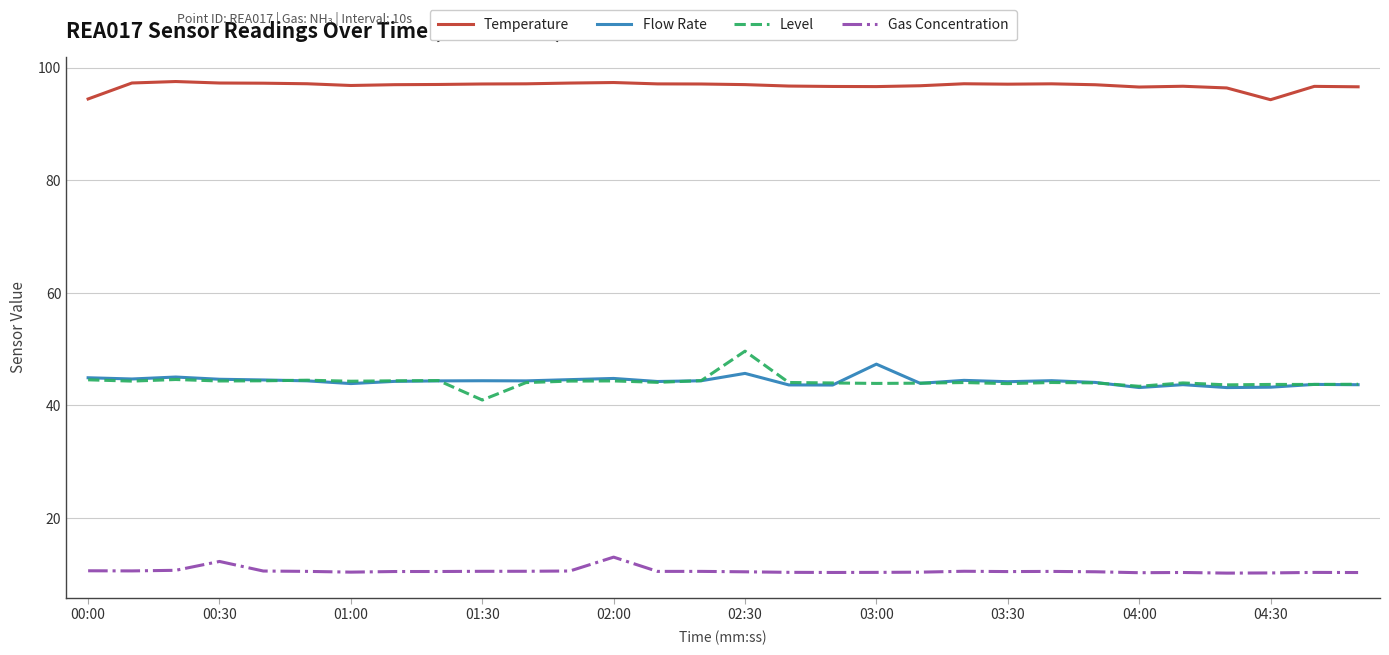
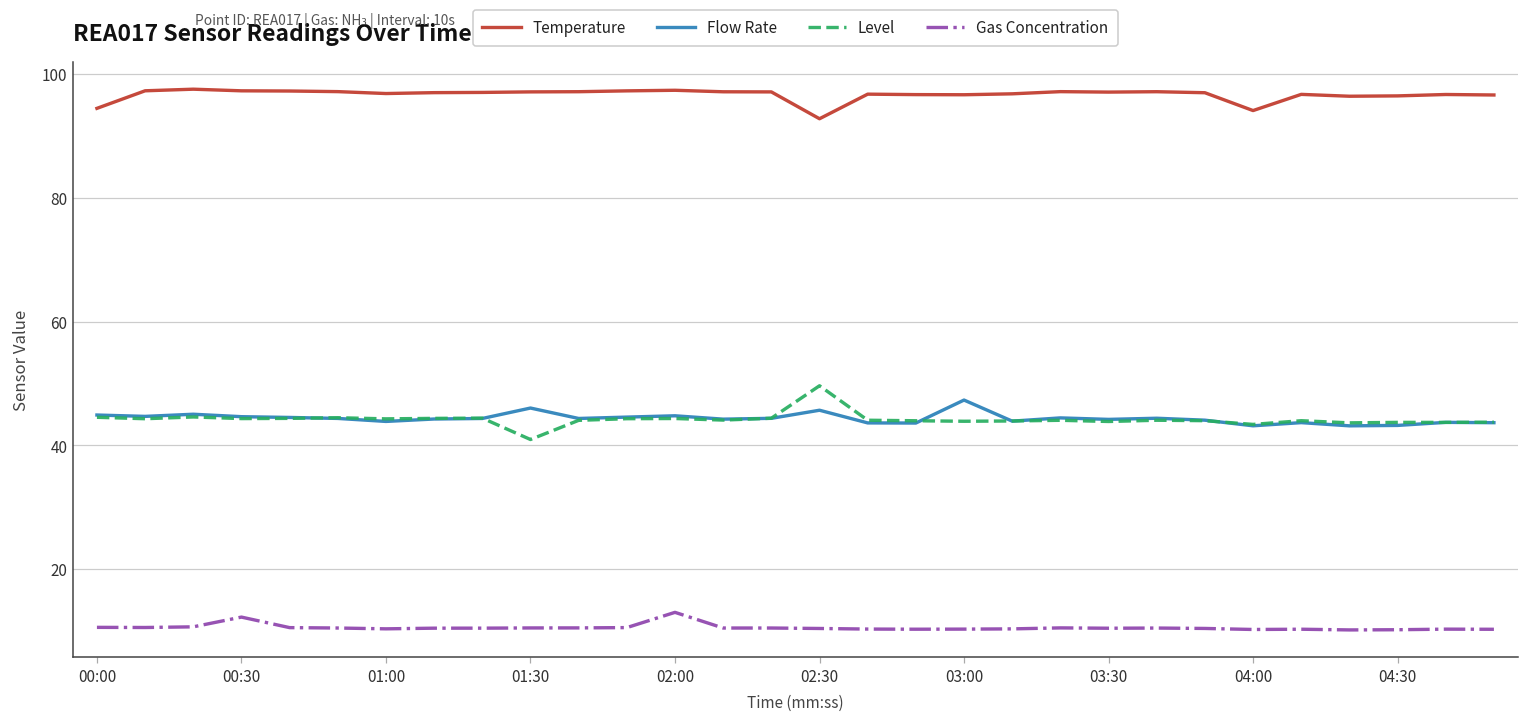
Flow Rate, 01:30: 44 -> 46
Temperature, 02:30: 97 -> 93
Temperature, 04:00: 97 -> 94
Temperature, 04:30: 94 -> 96
